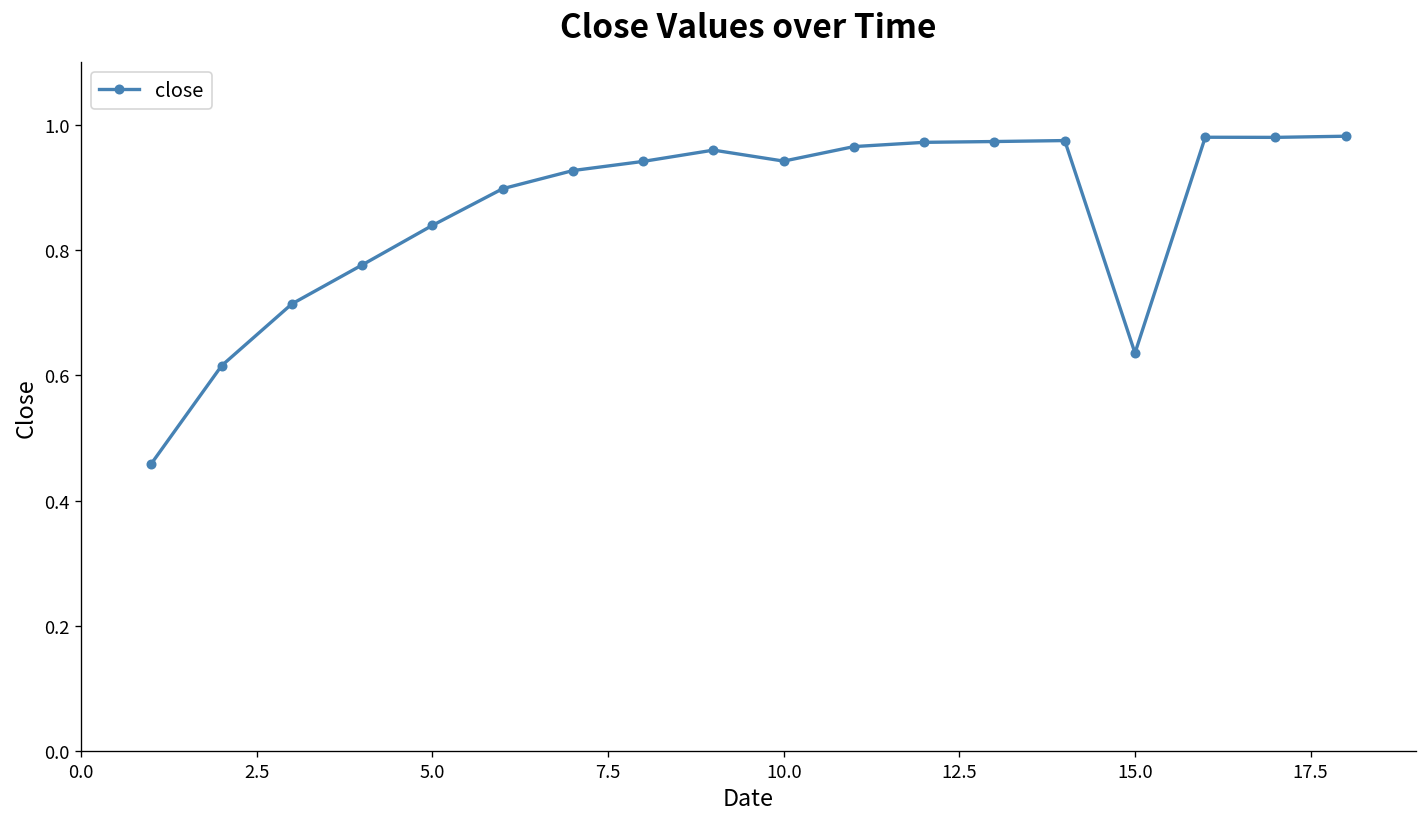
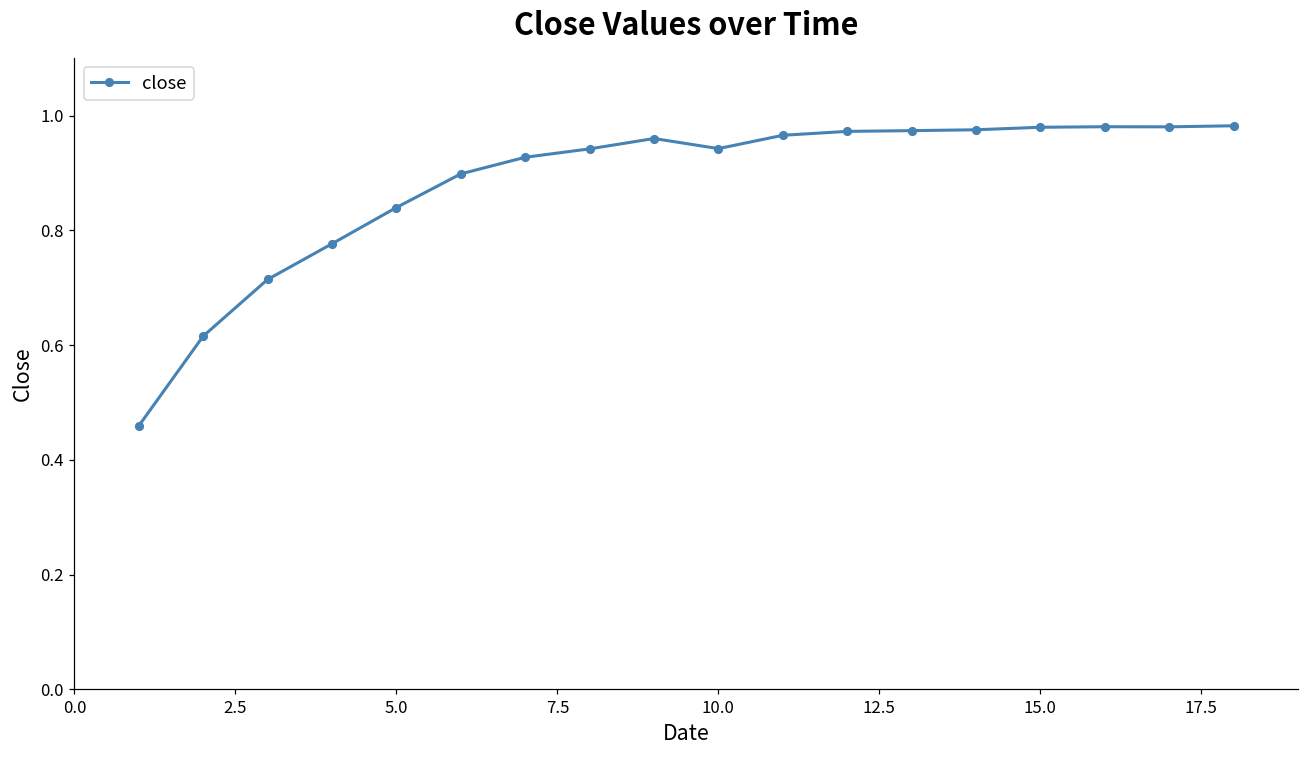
15.0: 0.64 -> 0.98
